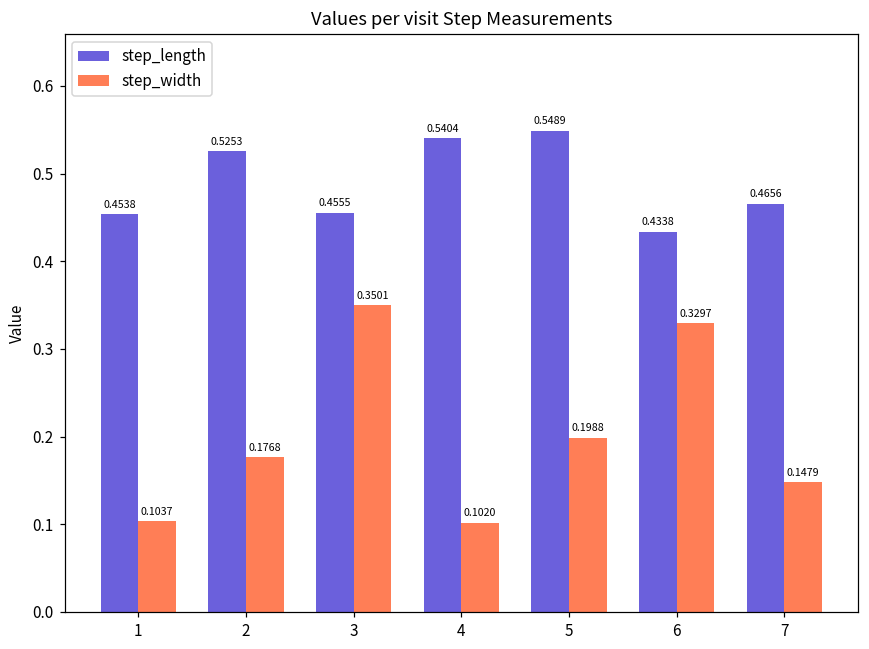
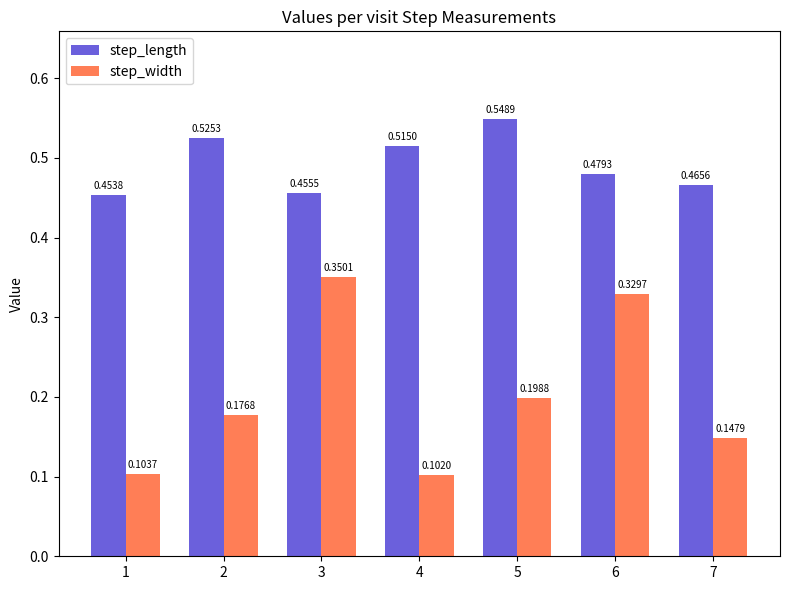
step_length, 4: 0.5404 -> 0.5150
step_length, 6: 0.4338 -> 0.4793
